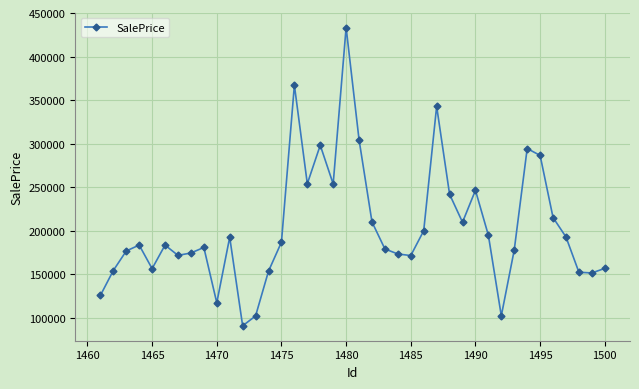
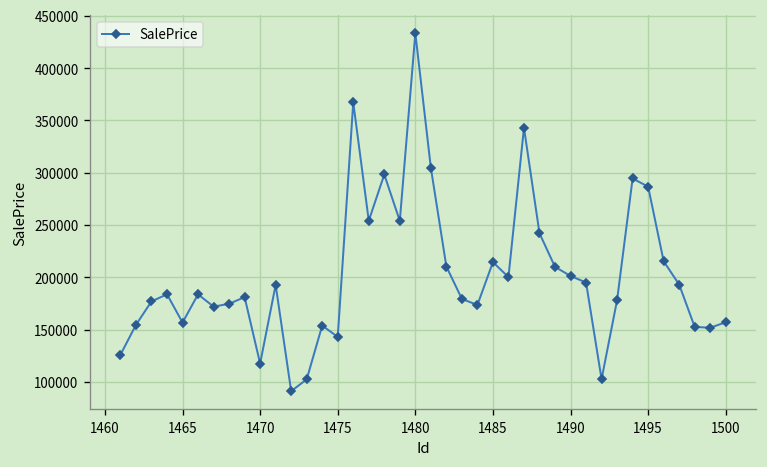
1475: 190000 -> 140000
1485: 170000 -> 210000
1490: 250000 -> 200000
